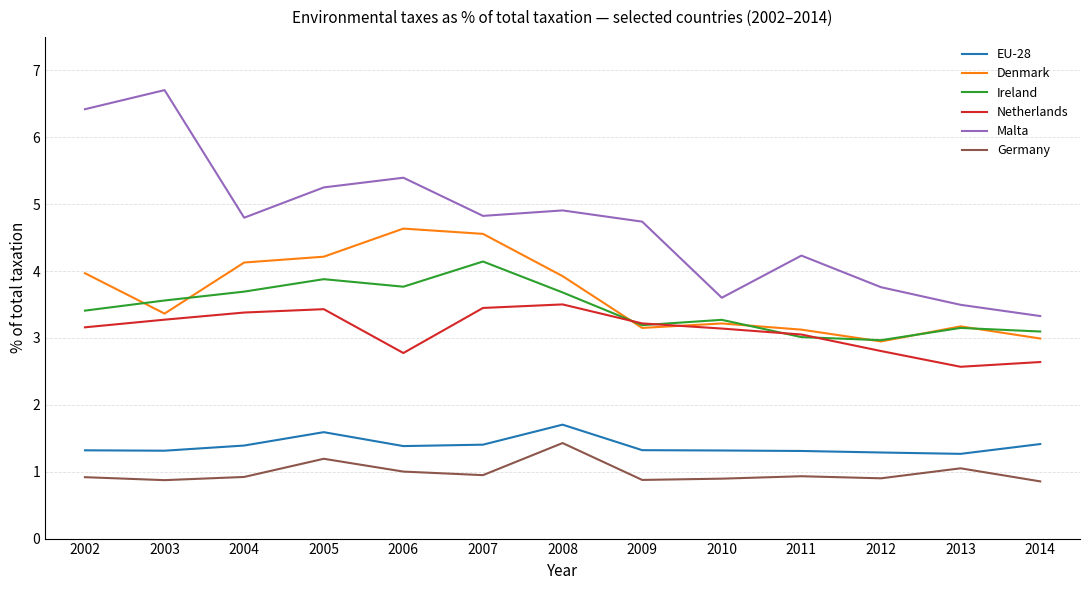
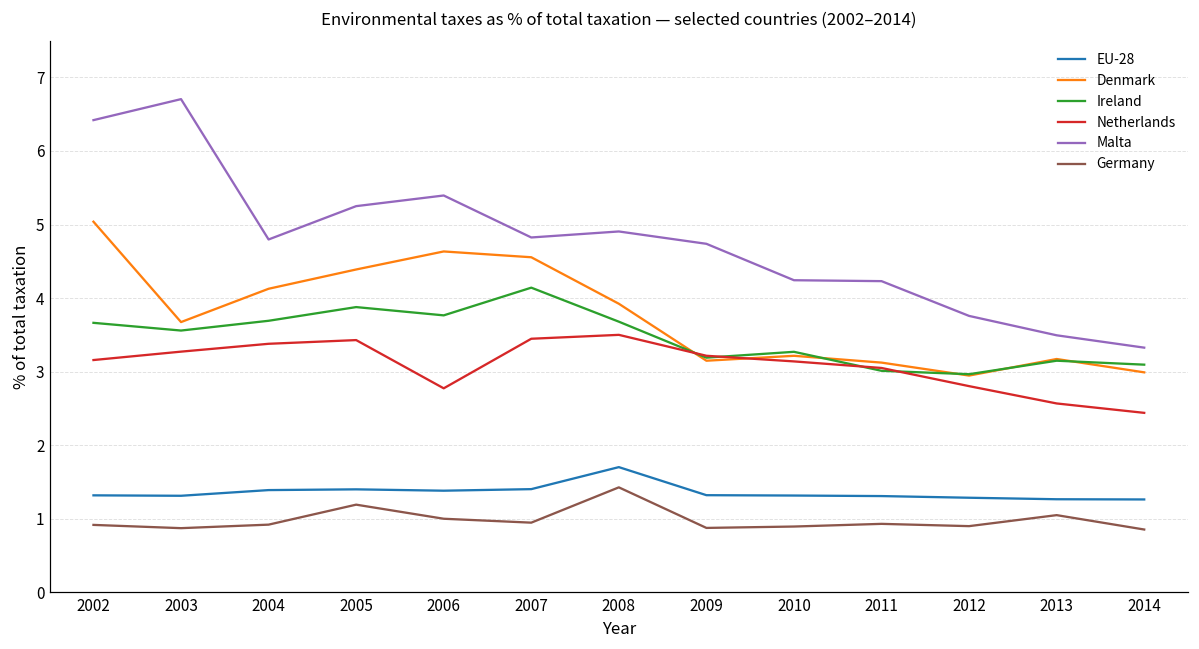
Denmark, 2002: 4.0 -> 5.0
Ireland, 2002: 3.4 -> 3.7
Denmark, 2003: 3.4 -> 3.7
EU-28, 2005: 1.6 -> 1.4
Denmark, 2005: 4.2 -> 4.4
Malta, 2010: 3.6 -> 4.2
EU-28, 2014: 1.4 -> 1.3
Netherlands, 2014: 2.6 -> 2.4
